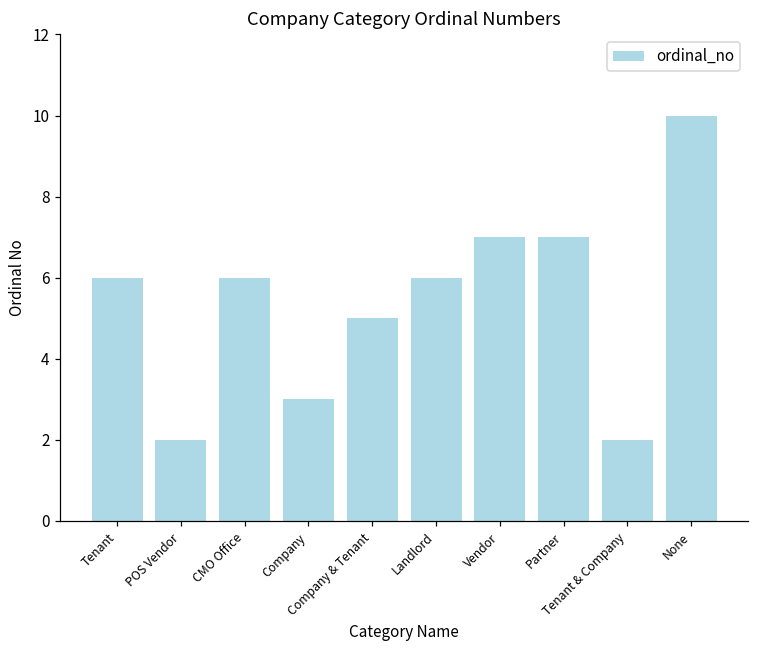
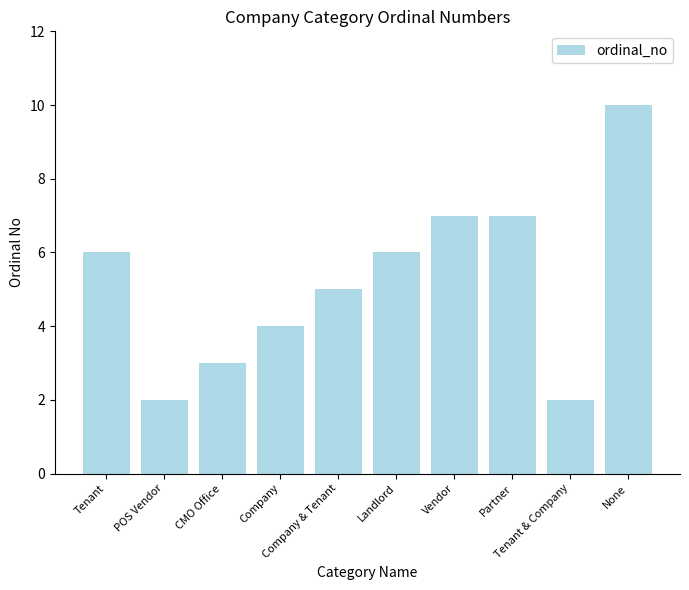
CMO Office: 6 -> 3
Company: 3 -> 4
